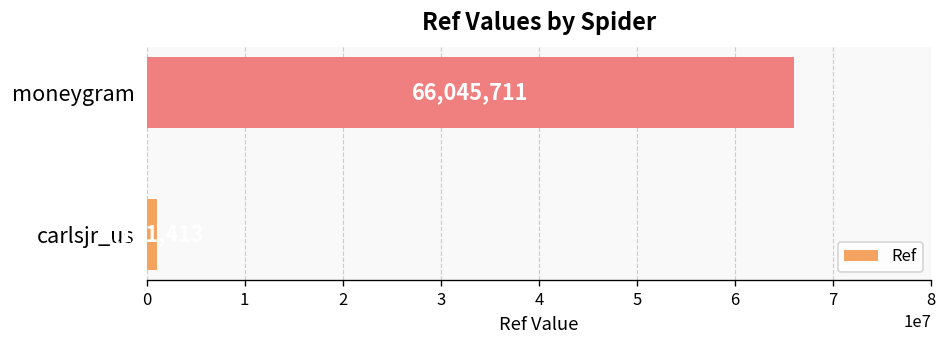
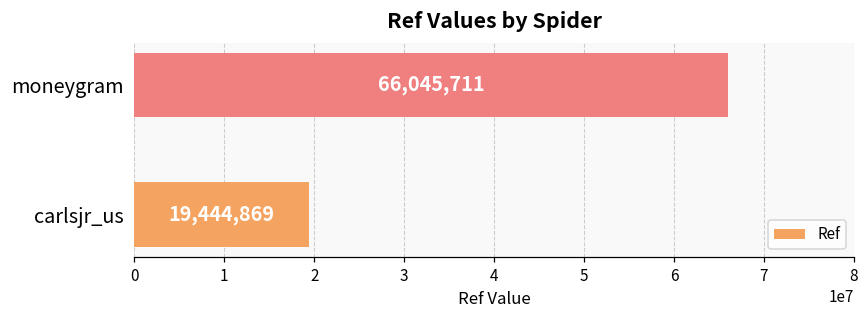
carlsjr_us: 1000000 -> 19000000
